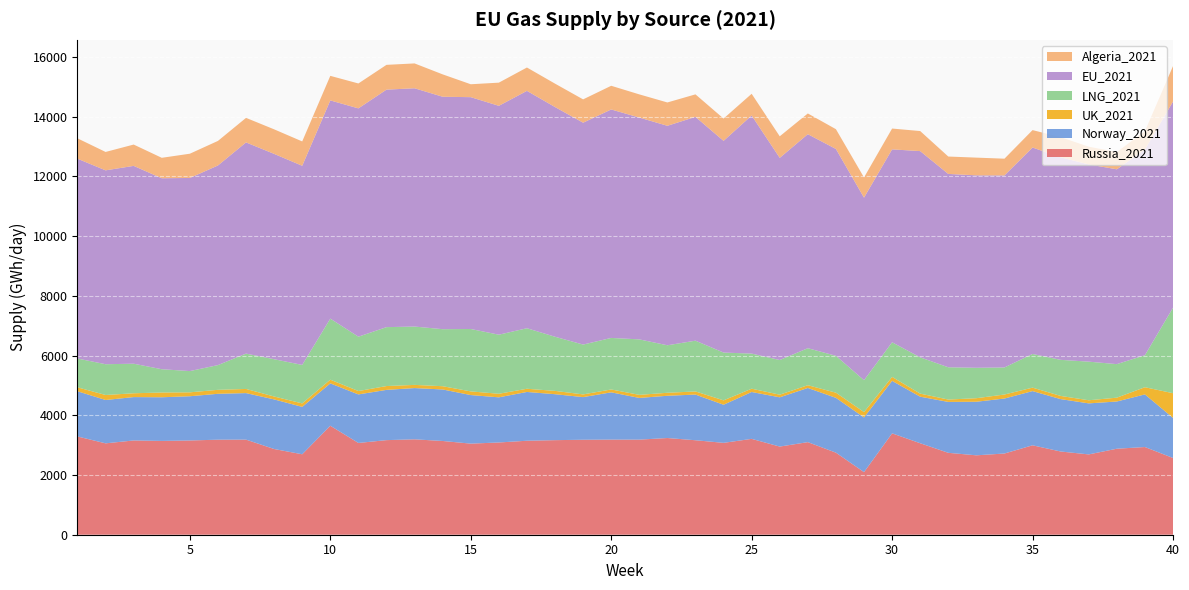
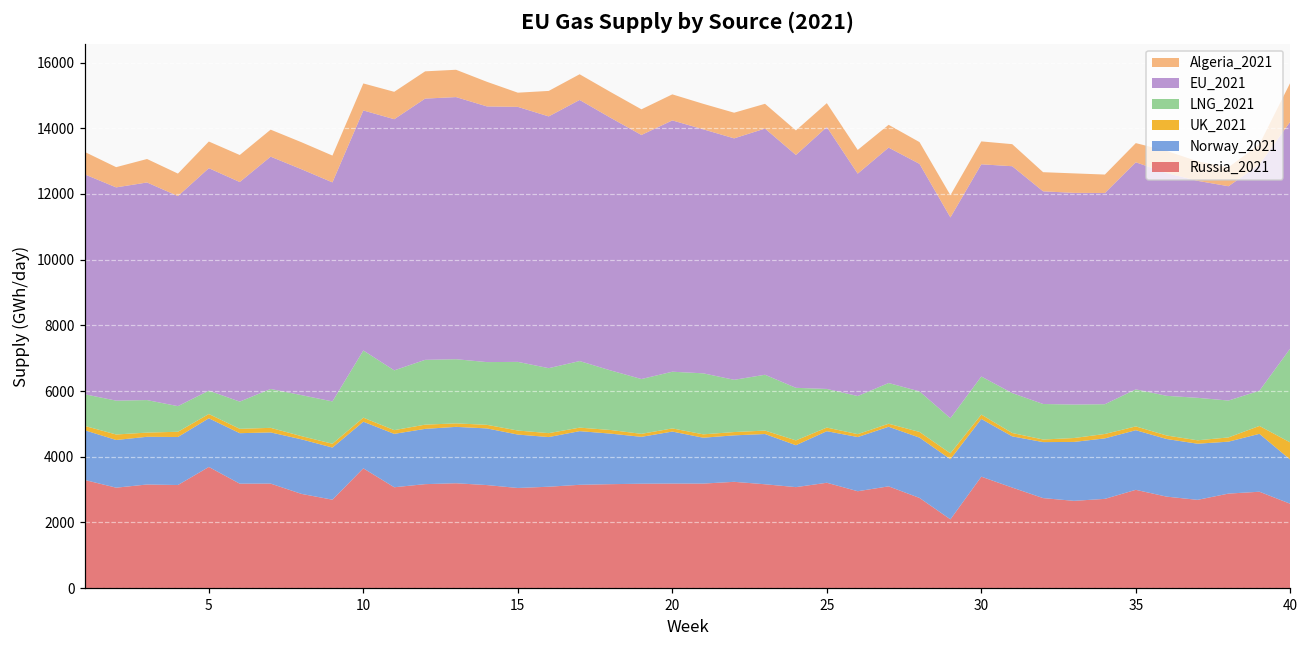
Russia_2021, 5: 3200 -> 3700
EU_2021, 5: 6500 -> 6800
UK_2021, 40: 800 -> 500
